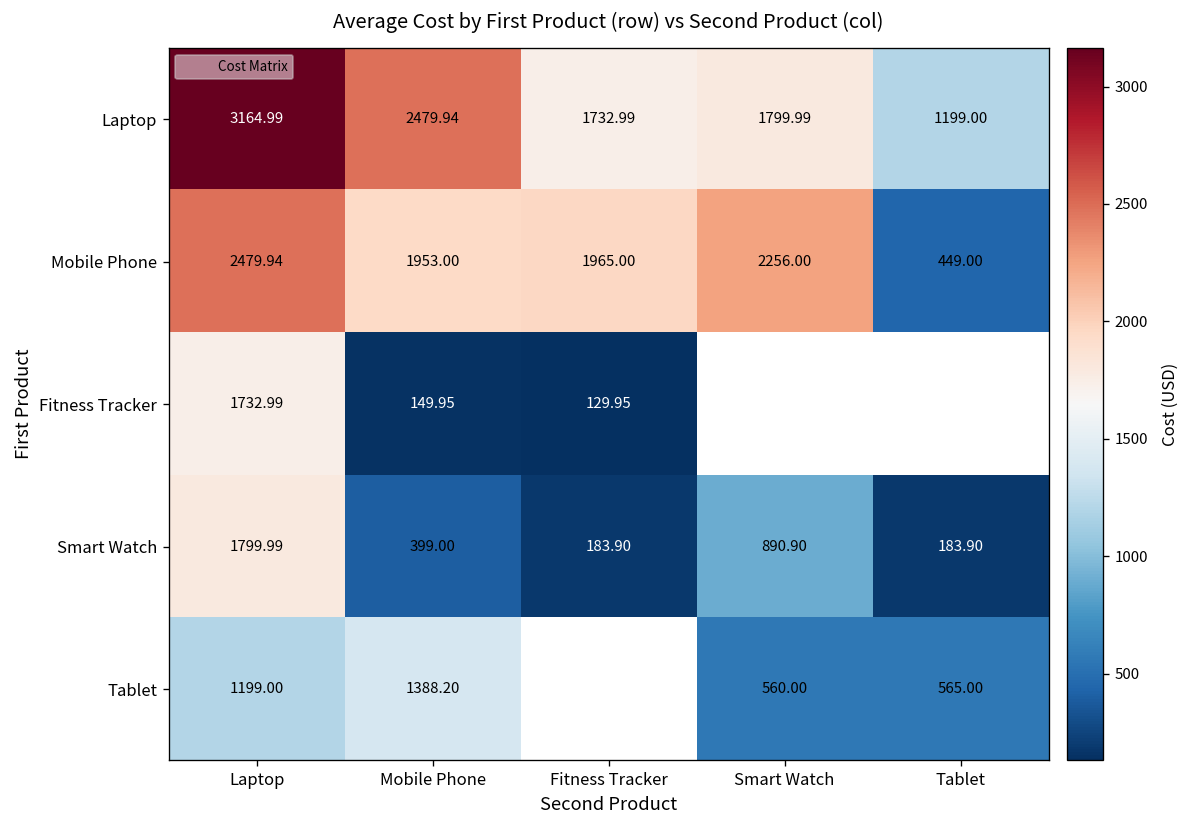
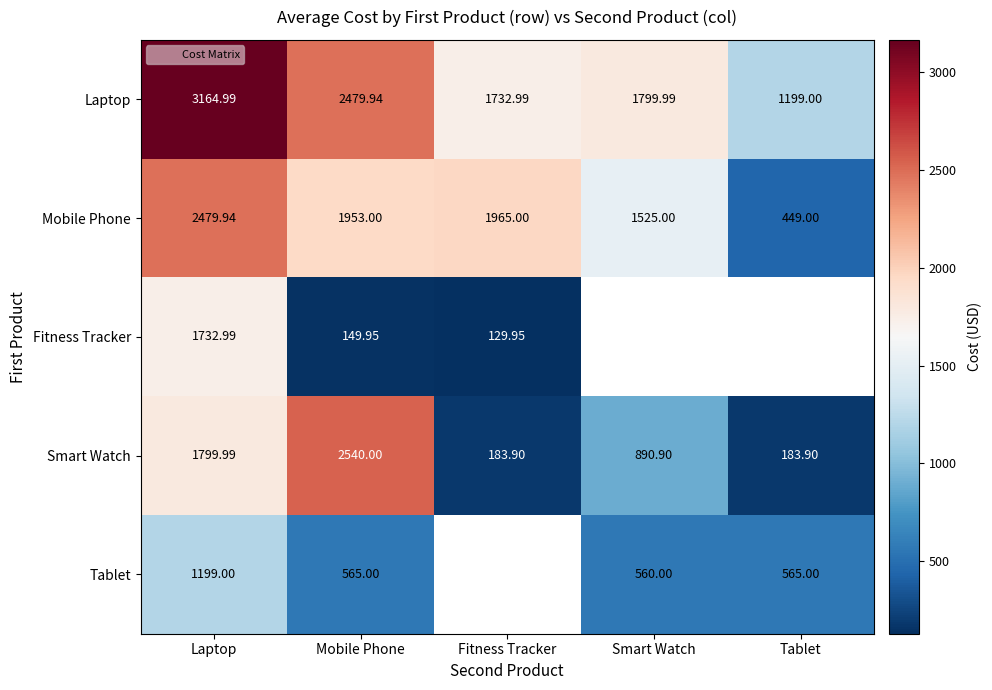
Mobile Phone, Smart Watch: 2256.00 -> 1525.00
Smart Watch, Mobile Phone: 399.00 -> 2540.00
Tablet, Mobile Phone: 1388.20 -> 565.00
